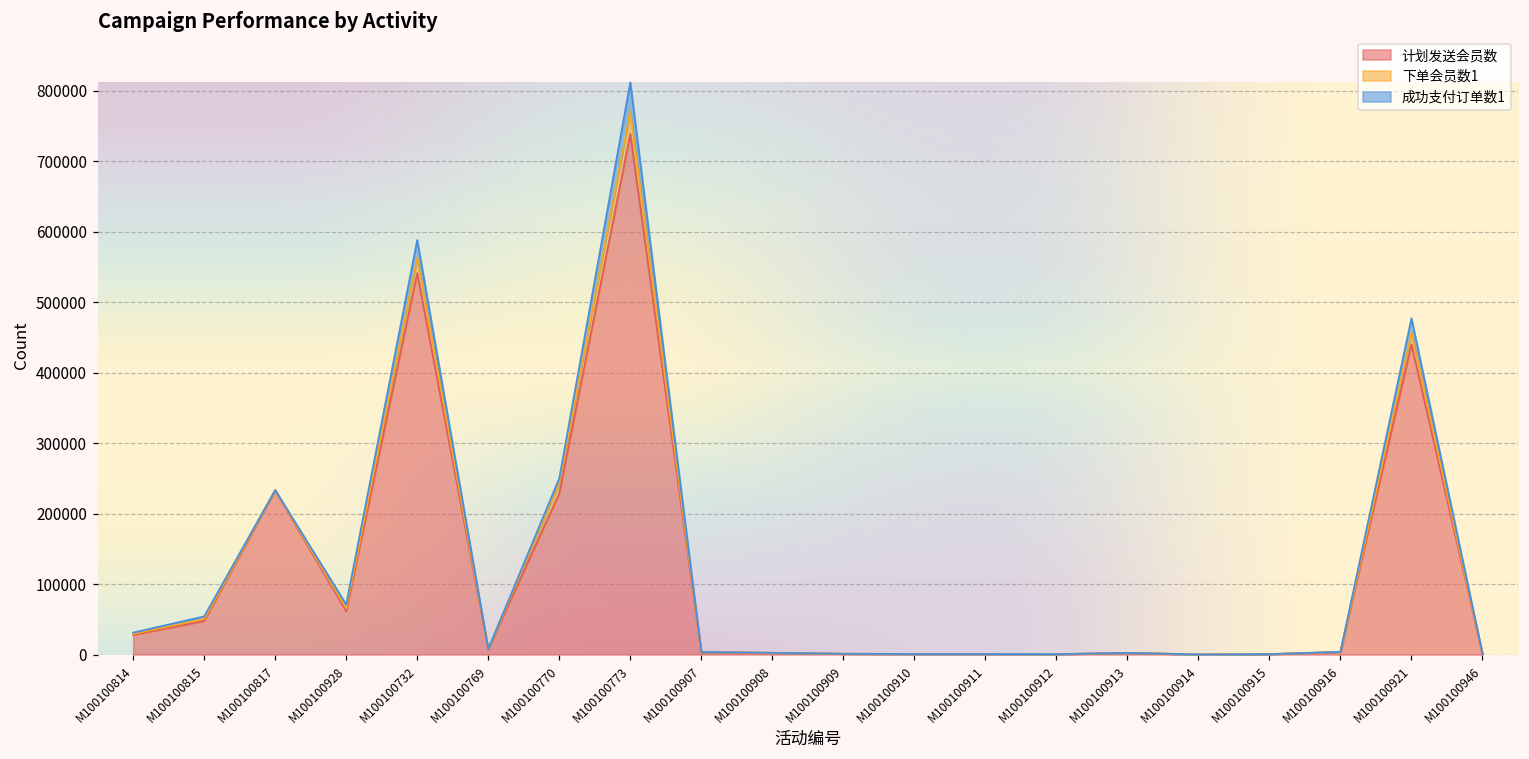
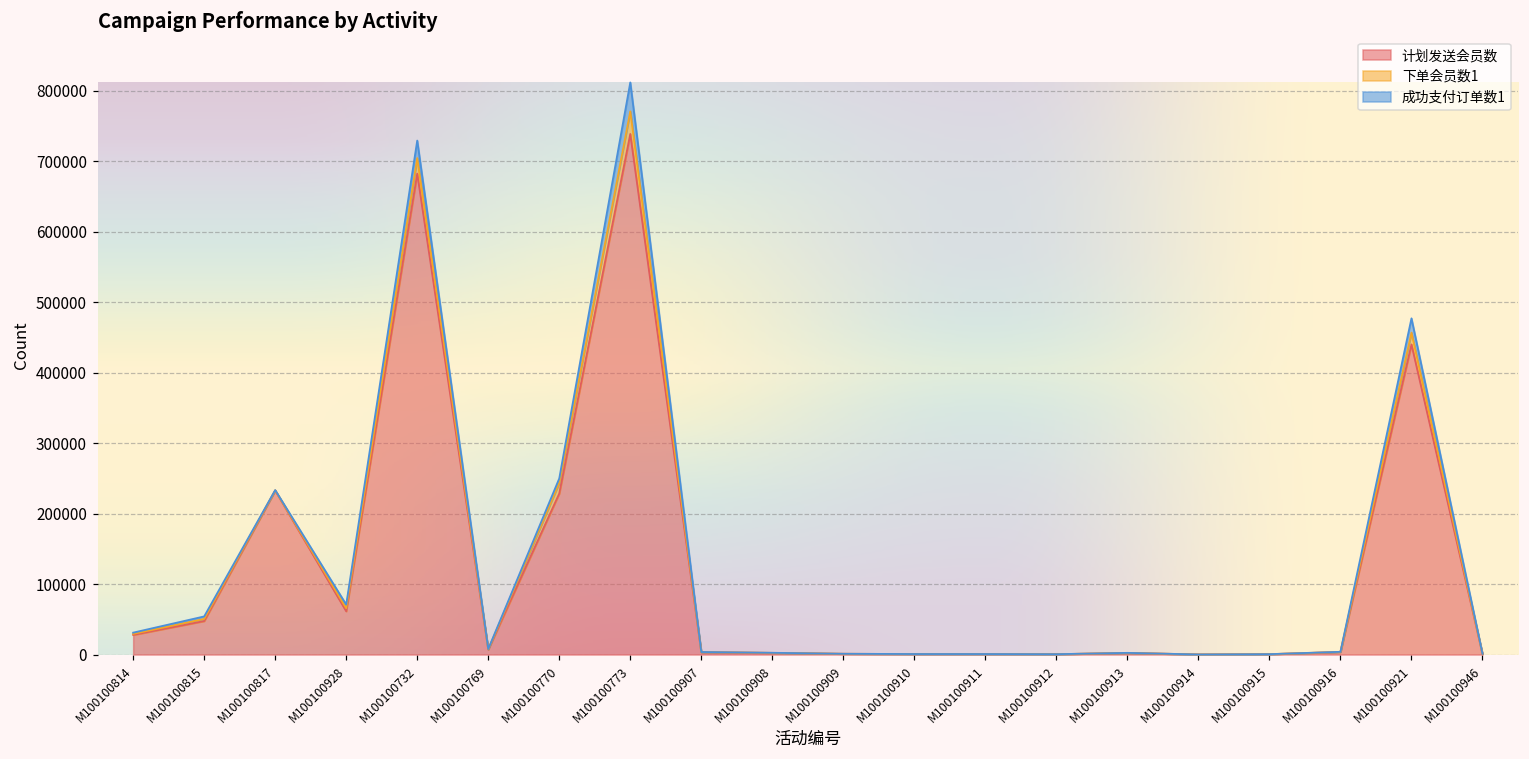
计划发送会员数, M100100732: 540000 -> 680000
